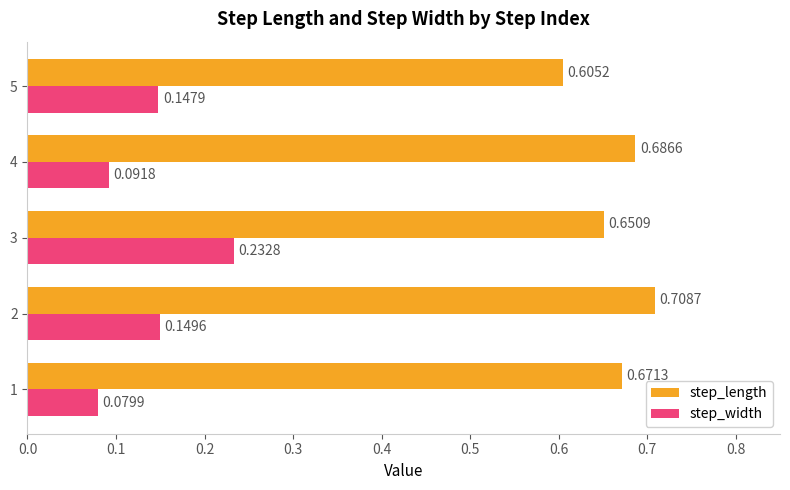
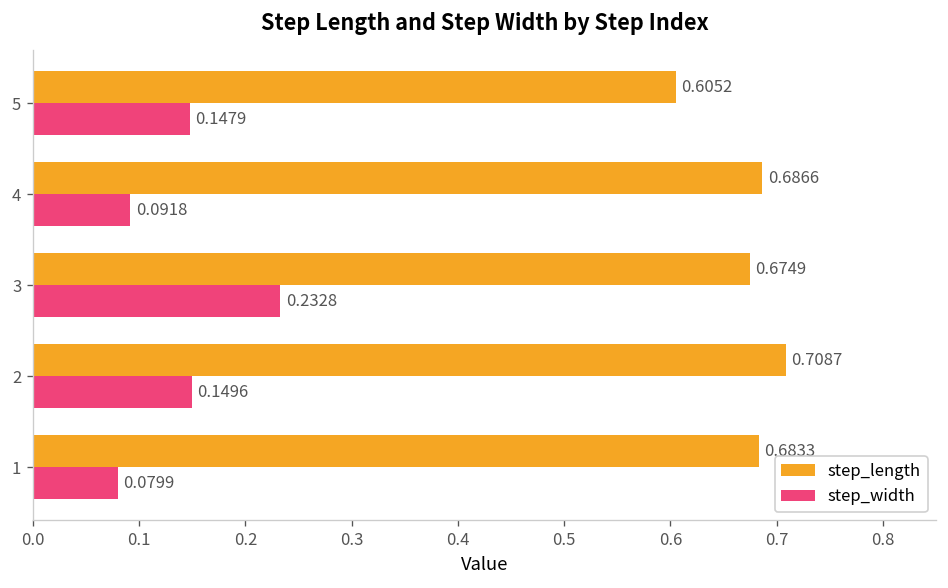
step_length, 3: 0.6509 -> 0.6749
step_length, 1: 0.67 -> 0.68
